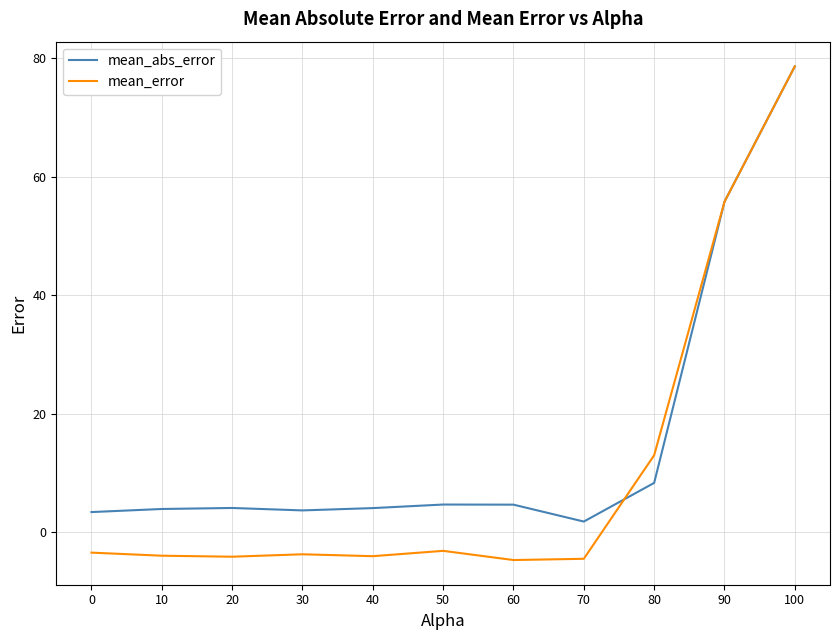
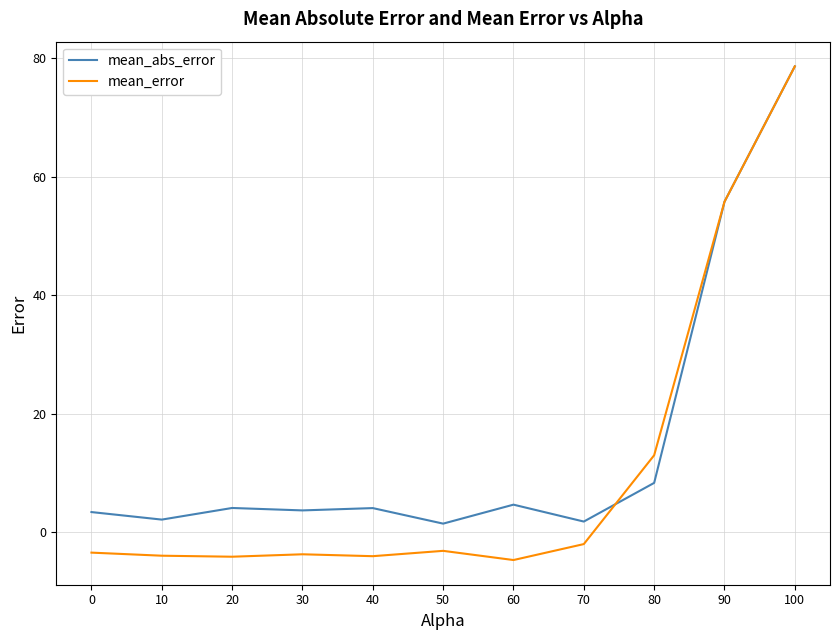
mean_abs_error, 10: 4 -> 2
mean_abs_error, 50: 5 -> 1
mean_error, 70: -4 -> -2
